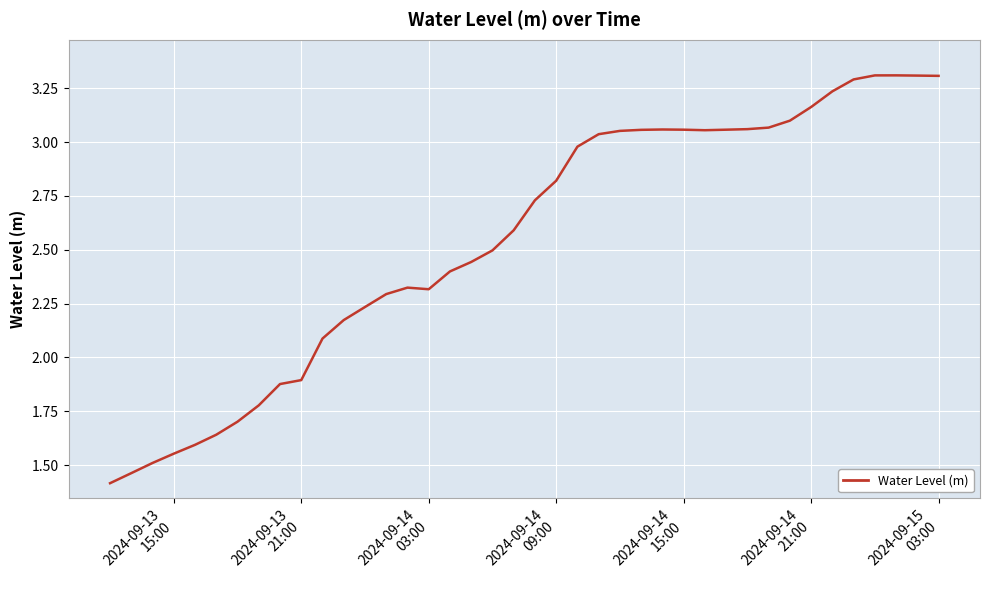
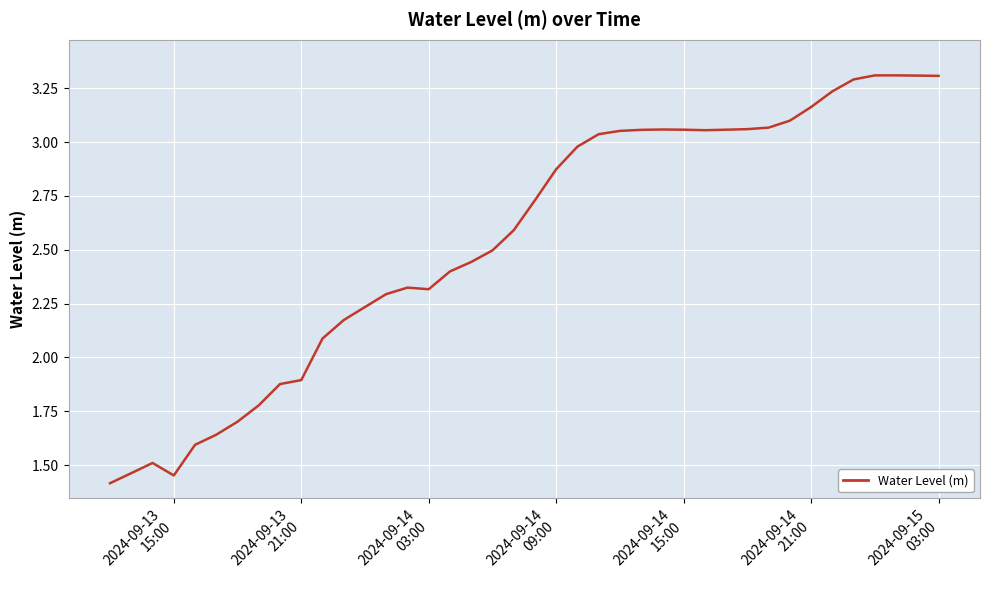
2024-09-13 15:00: 1.55 -> 1.45
2024-09-14 09:00: 2.82 -> 2.87
